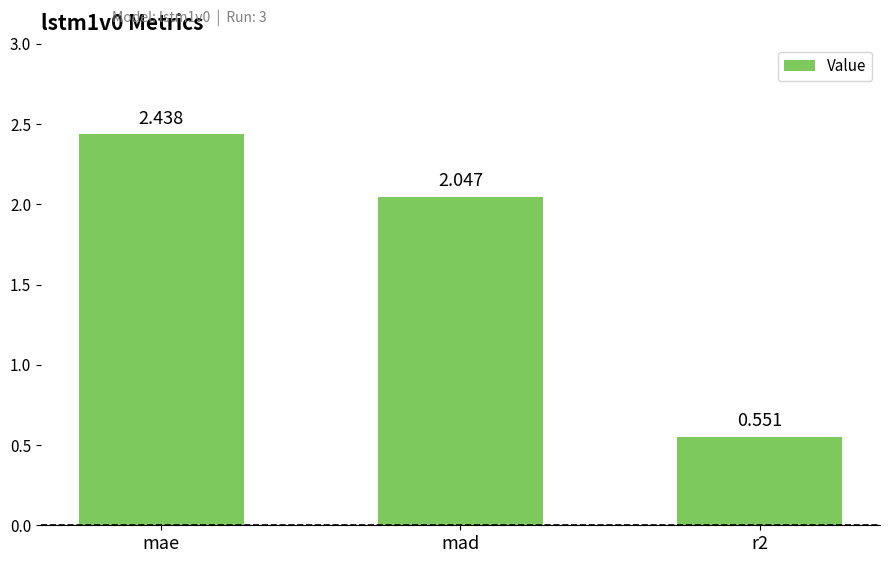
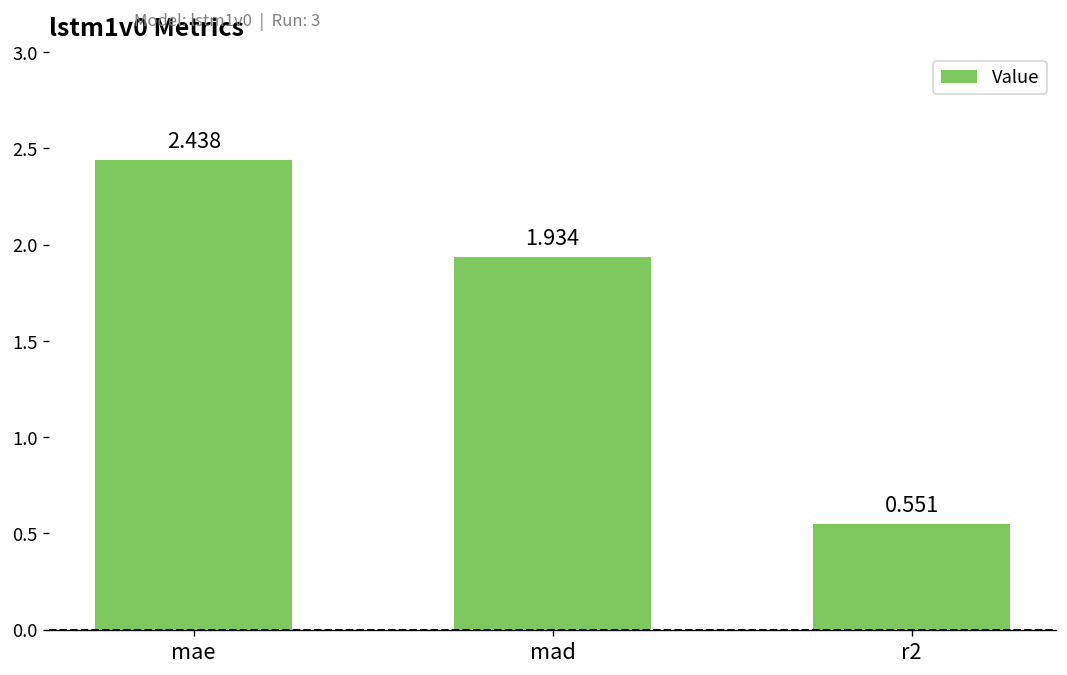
mad: 2.047 -> 1.934
